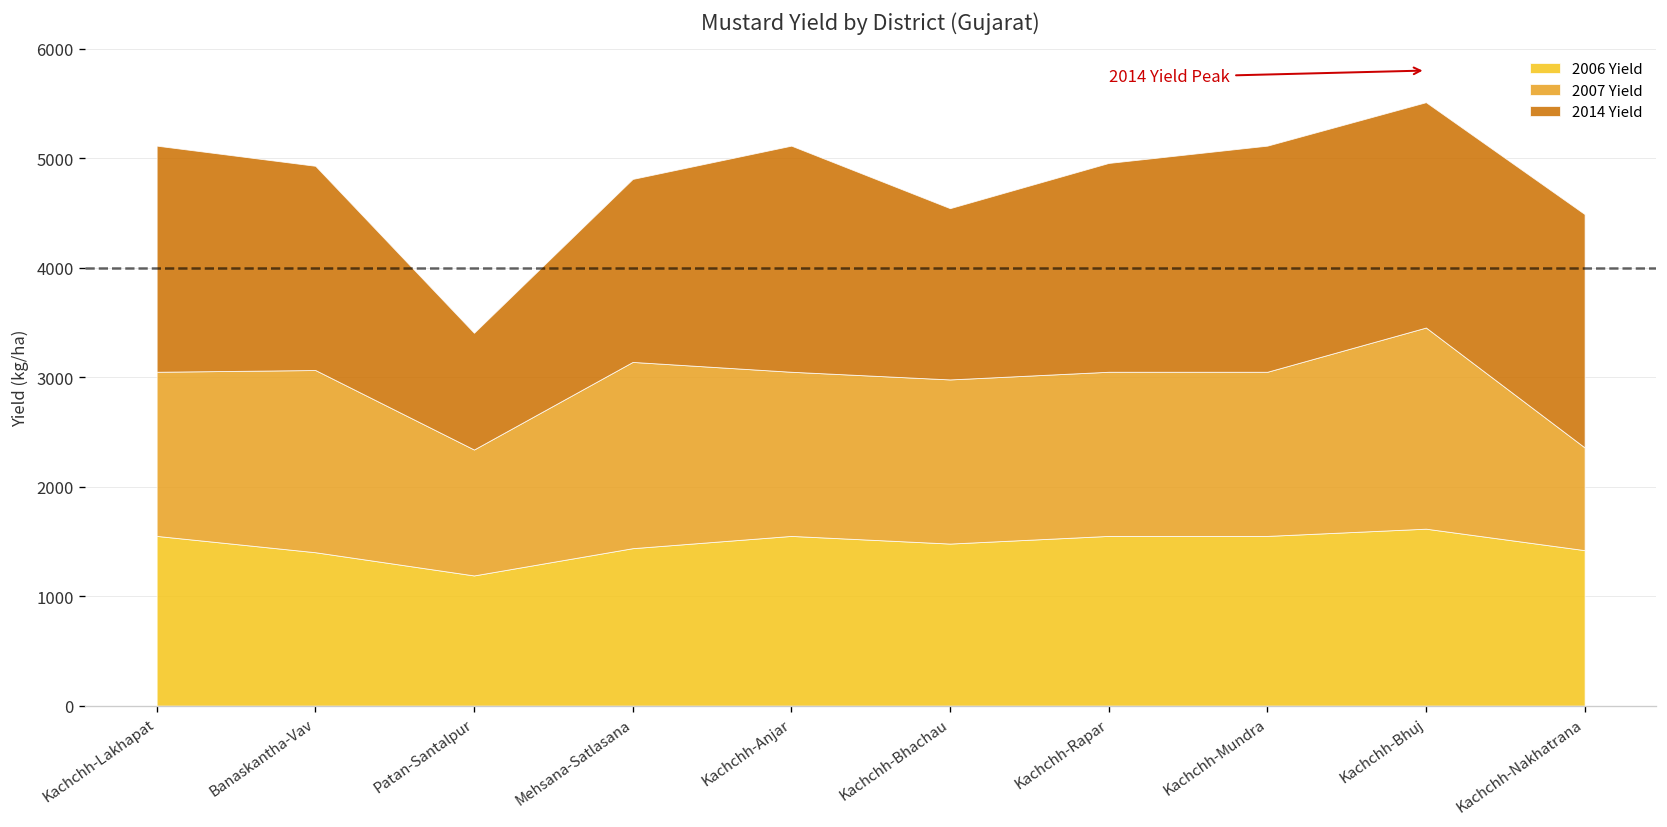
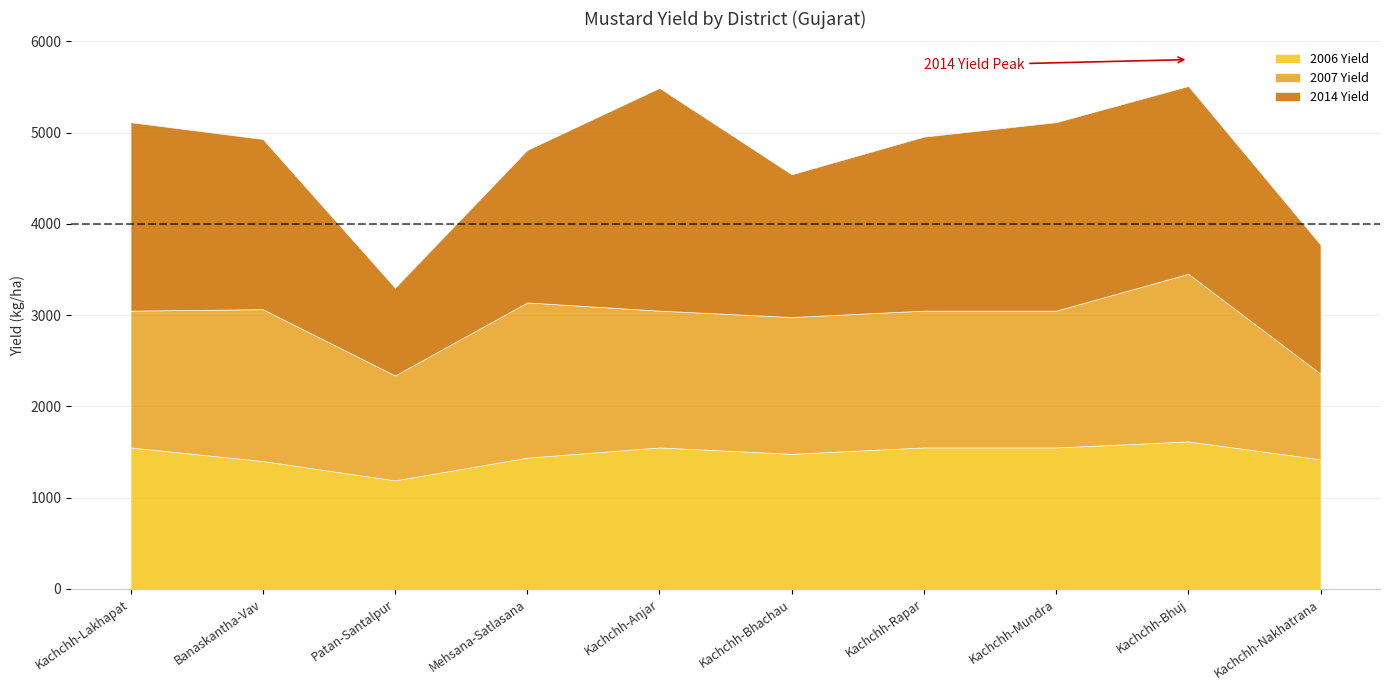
2014 Yield, Patan-Santalpur: 1100 -> 1000
2014 Yield, Kachchh-Anjar: 2100 -> 2400
2014 Yield, Kachchh-Nakhatrana: 2100 -> 1400
